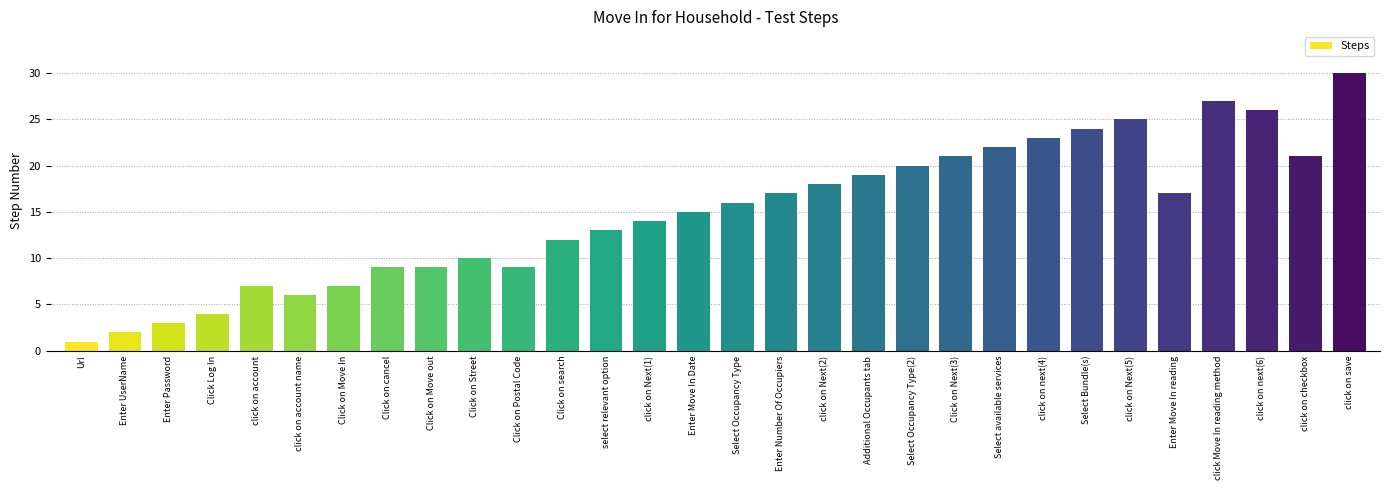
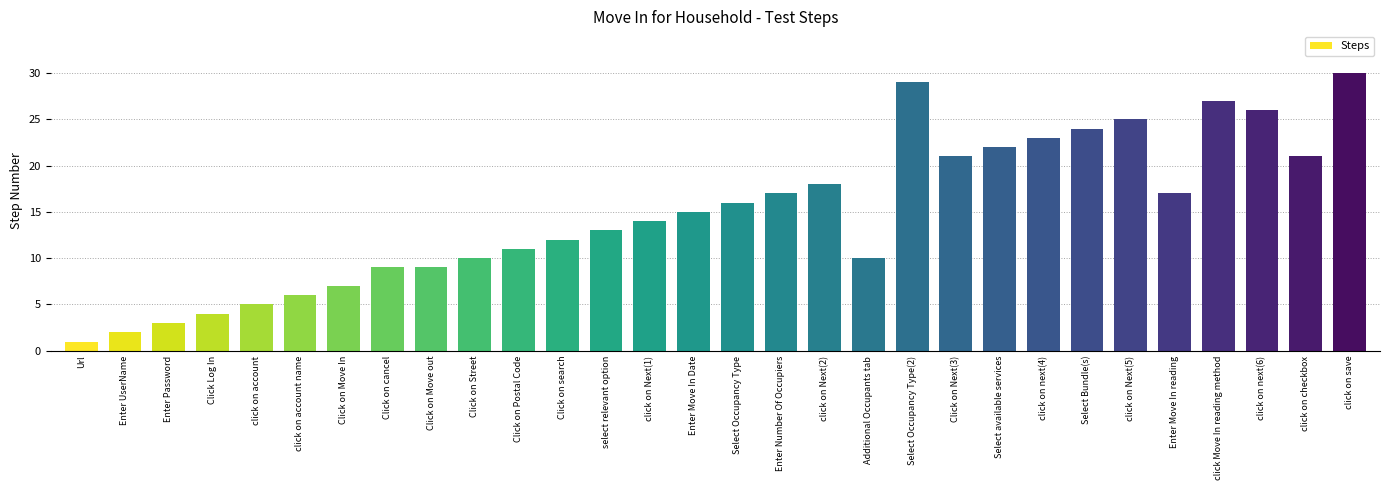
click on account: 7 -> 5
Click on Postal Code: 9 -> 11
Additional Occupants tab: 19 -> 10
Select Occupancy Type(2): 20 -> 29
